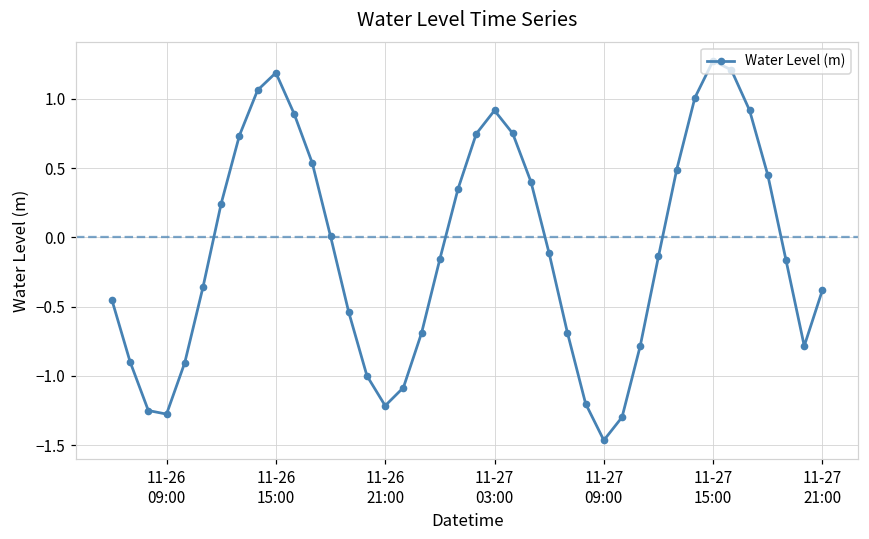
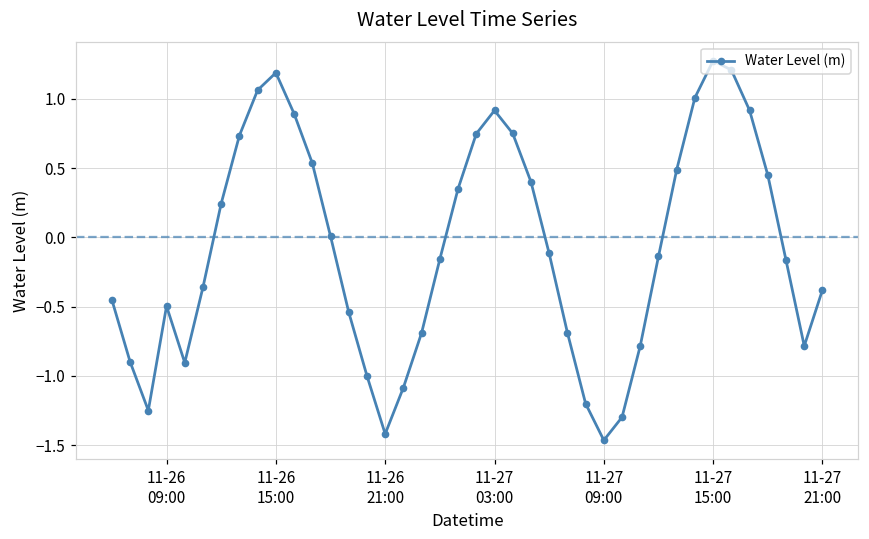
11-26 09:00: -1.28 -> -0.50
11-26 21:00: -1.22 -> -1.42
